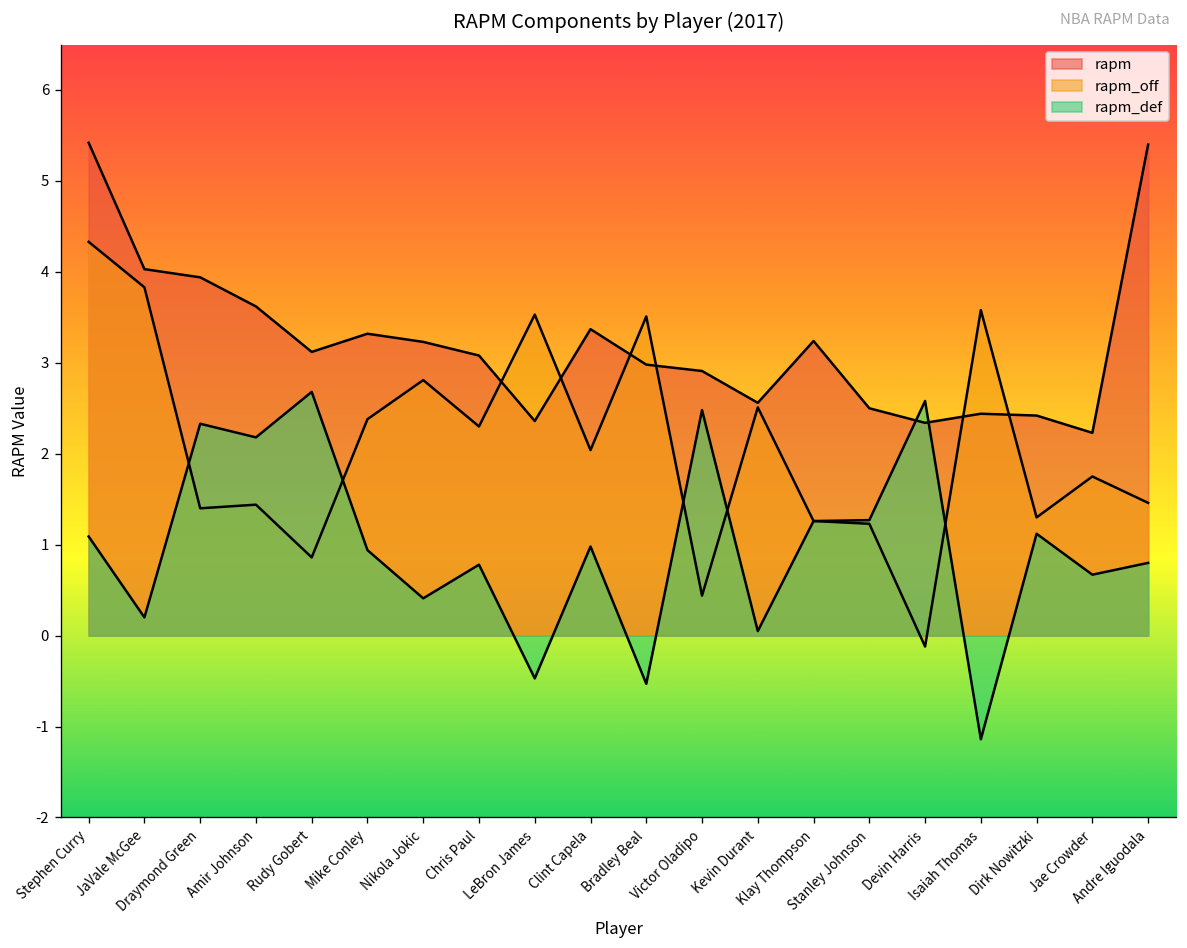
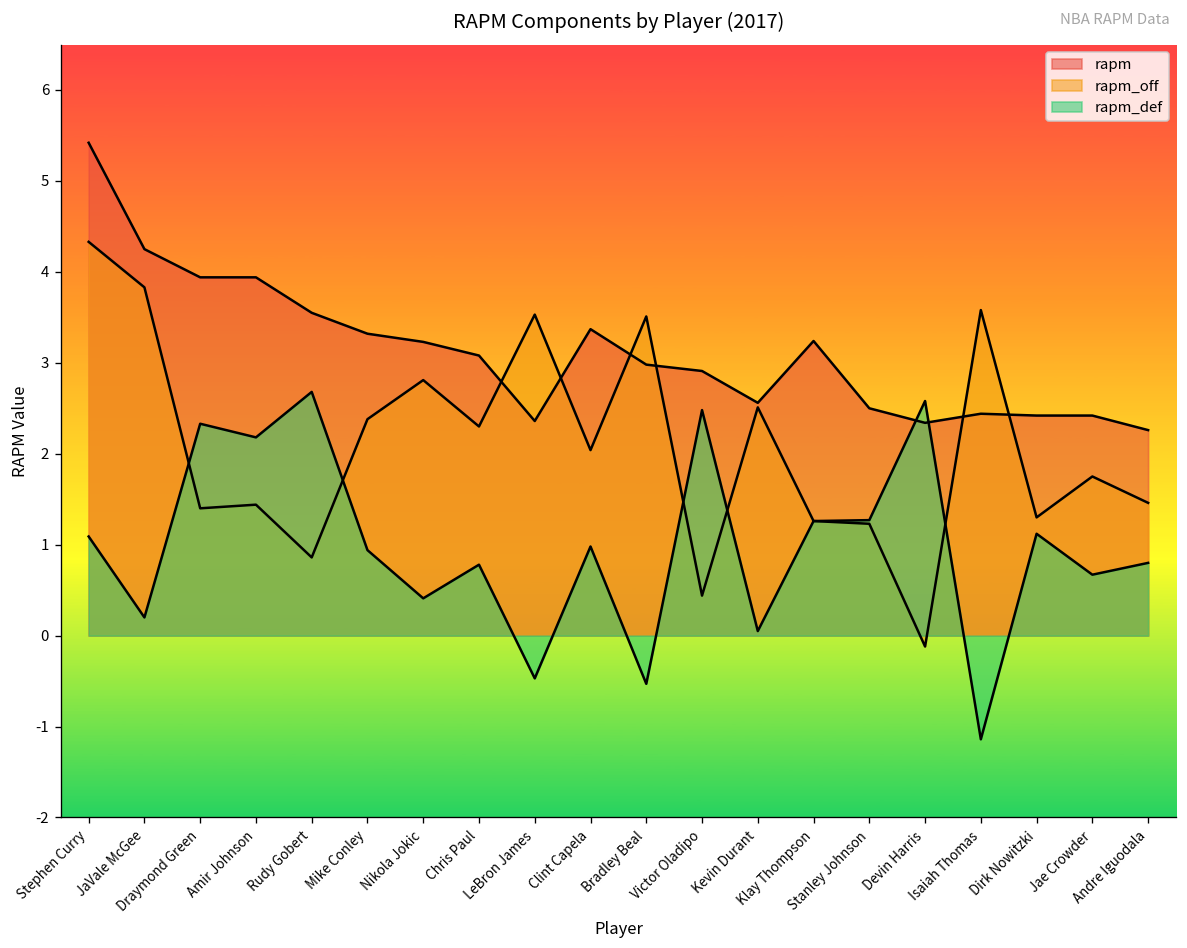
rapm, JaVale McGee: 4.0 -> 4.3
rapm, Amir Johnson: 3.6 -> 3.9
rapm, Rudy Gobert: 3.1 -> 3.6
rapm, Jae Crowder: 2.2 -> 2.4
rapm, Andre Iguodala: 5.4 -> 2.3
